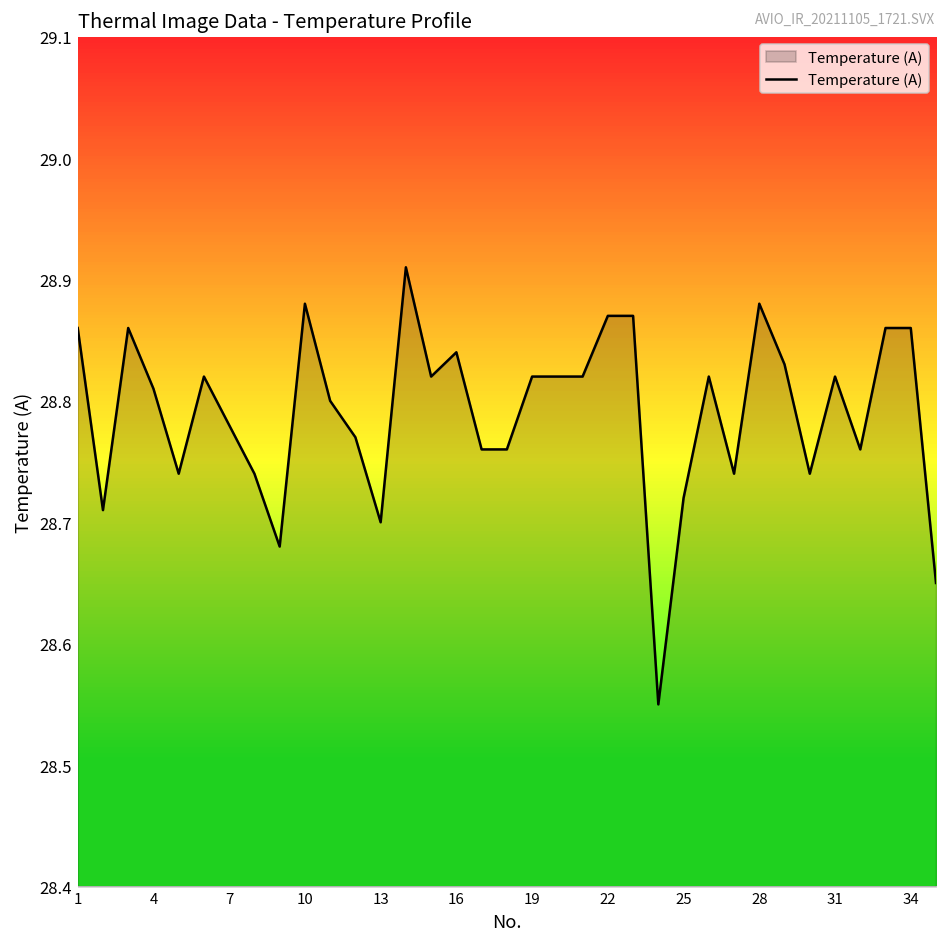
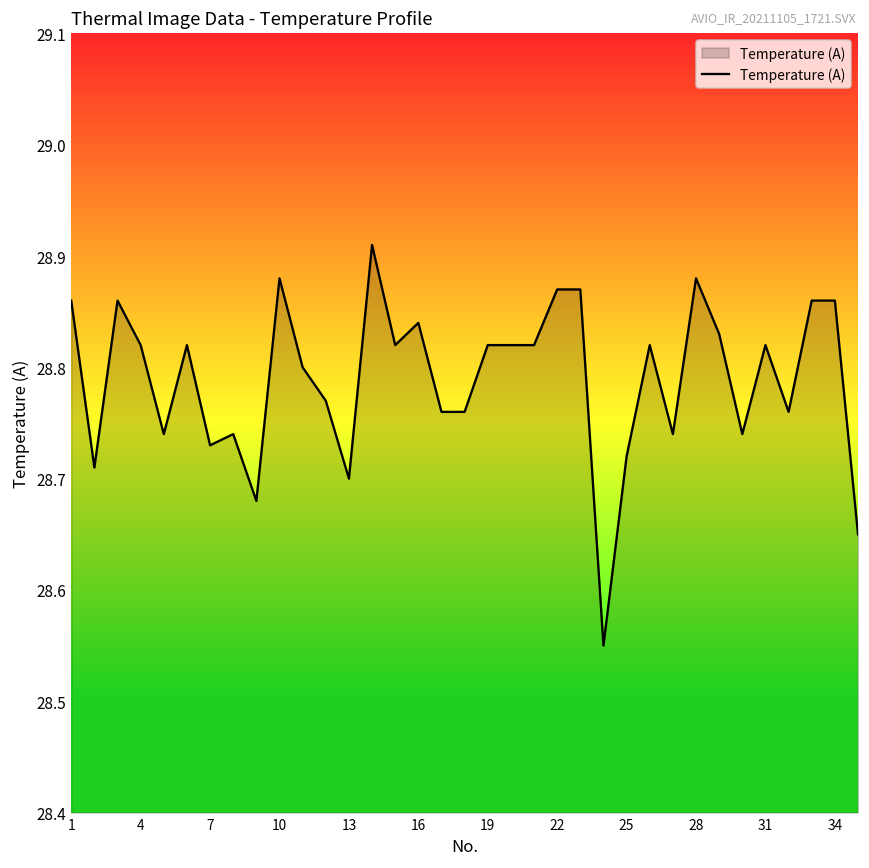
4: 28.81 -> 28.82
7: 28.78 -> 28.73
